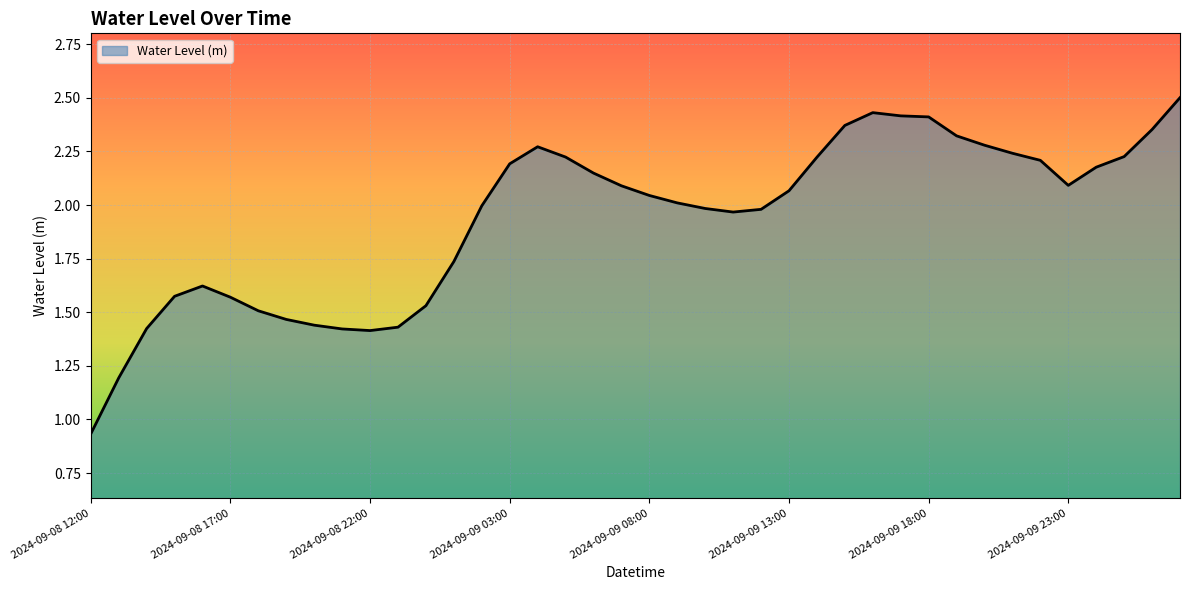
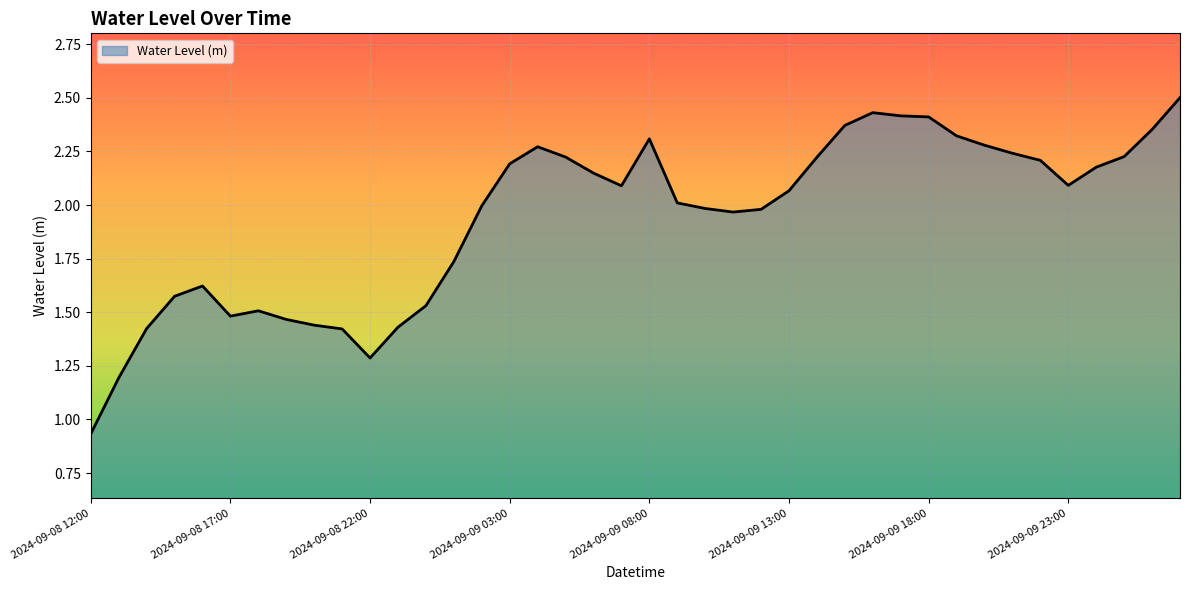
2024-09-08 17:00: 1.57 -> 1.48
2024-09-08 22:00: 1.41 -> 1.29
2024-09-09 08:00: 2.04 -> 2.31
